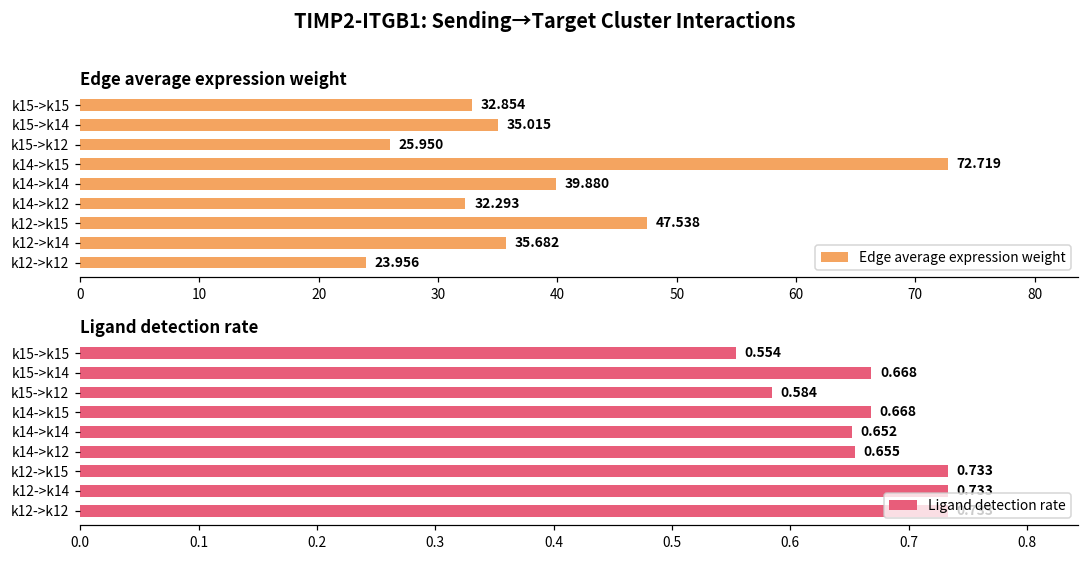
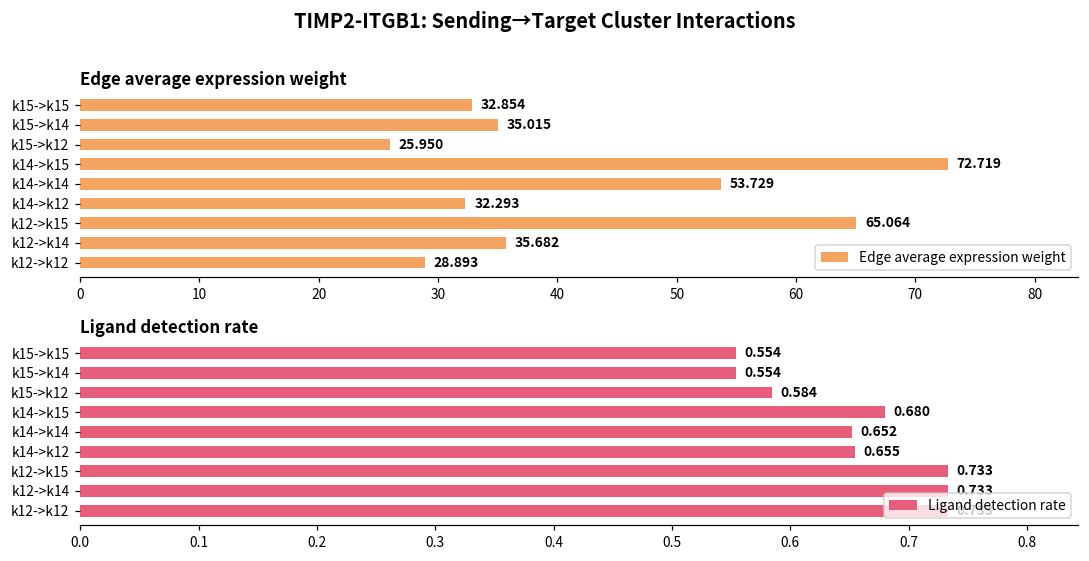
Edge average expression weight, k14->k14: 39.880 -> 53.729
Edge average expression weight, k12->k15: 47.538 -> 65.064
Edge average expression weight, k12->k12: 23.956 -> 28.893
Ligand detection rate, k15->k14: 0.668 -> 0.554
Ligand detection rate, k14->k15: 0.668 -> 0.680
